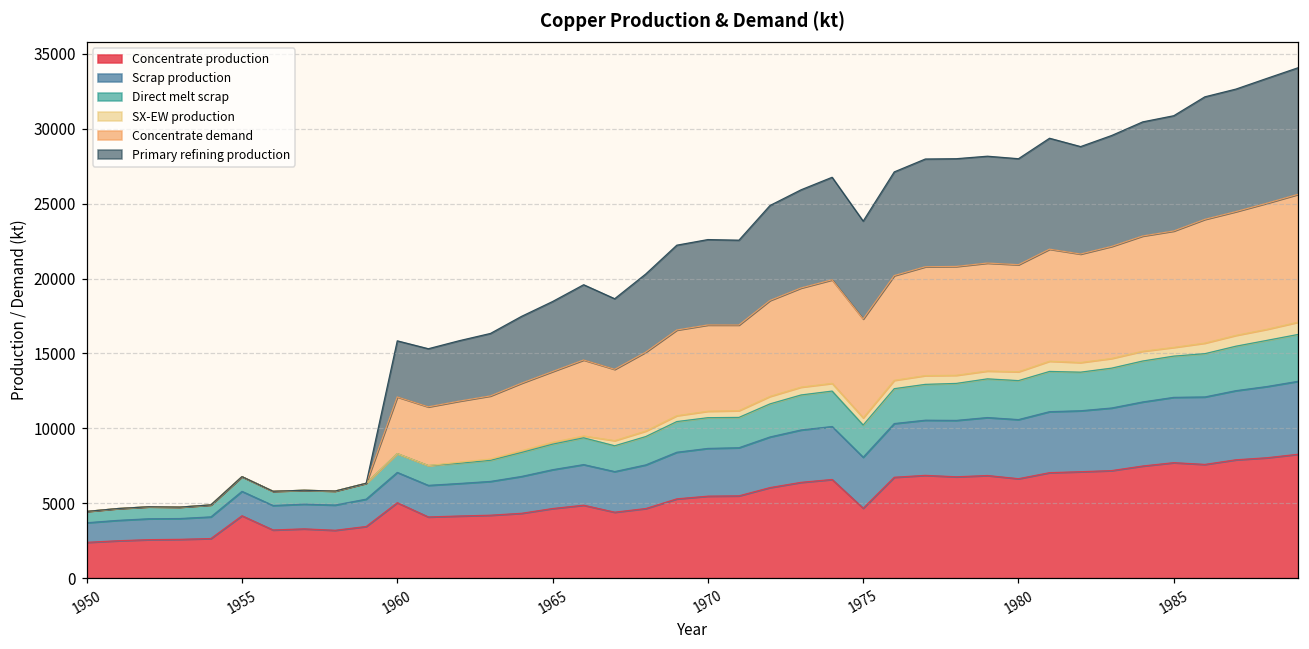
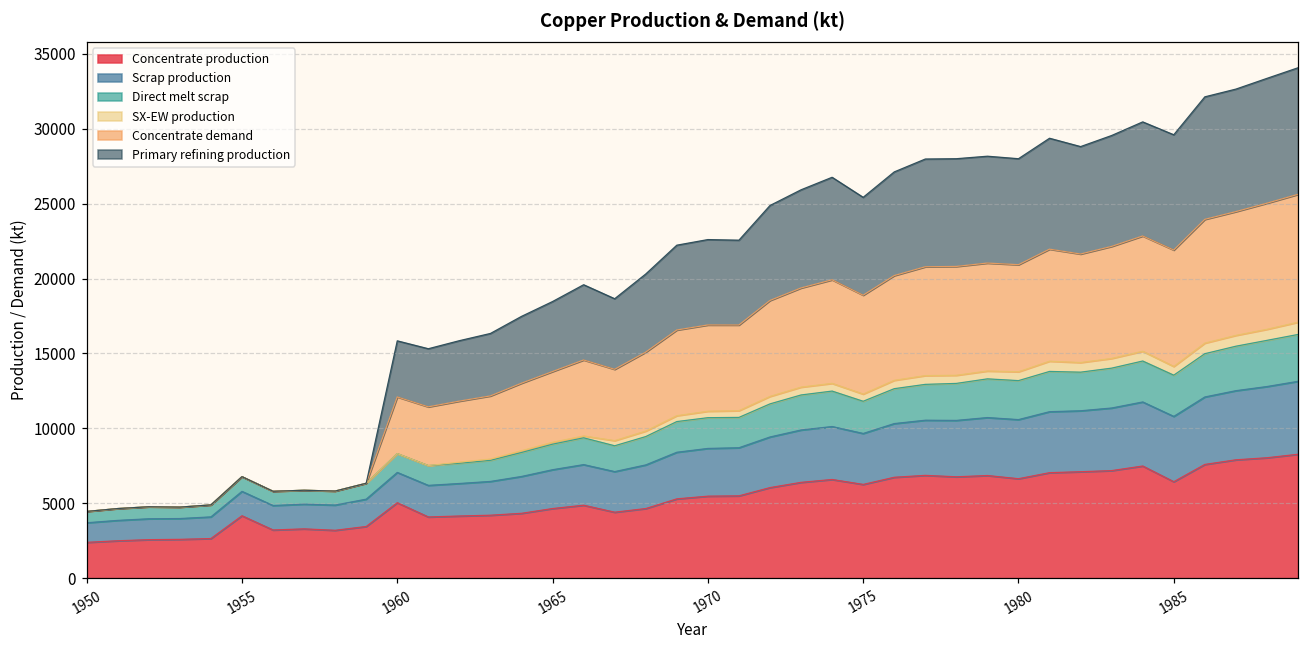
Concentrate production, 1975: 4700 -> 6300
Concentrate production, 1985: 7700 -> 6400
